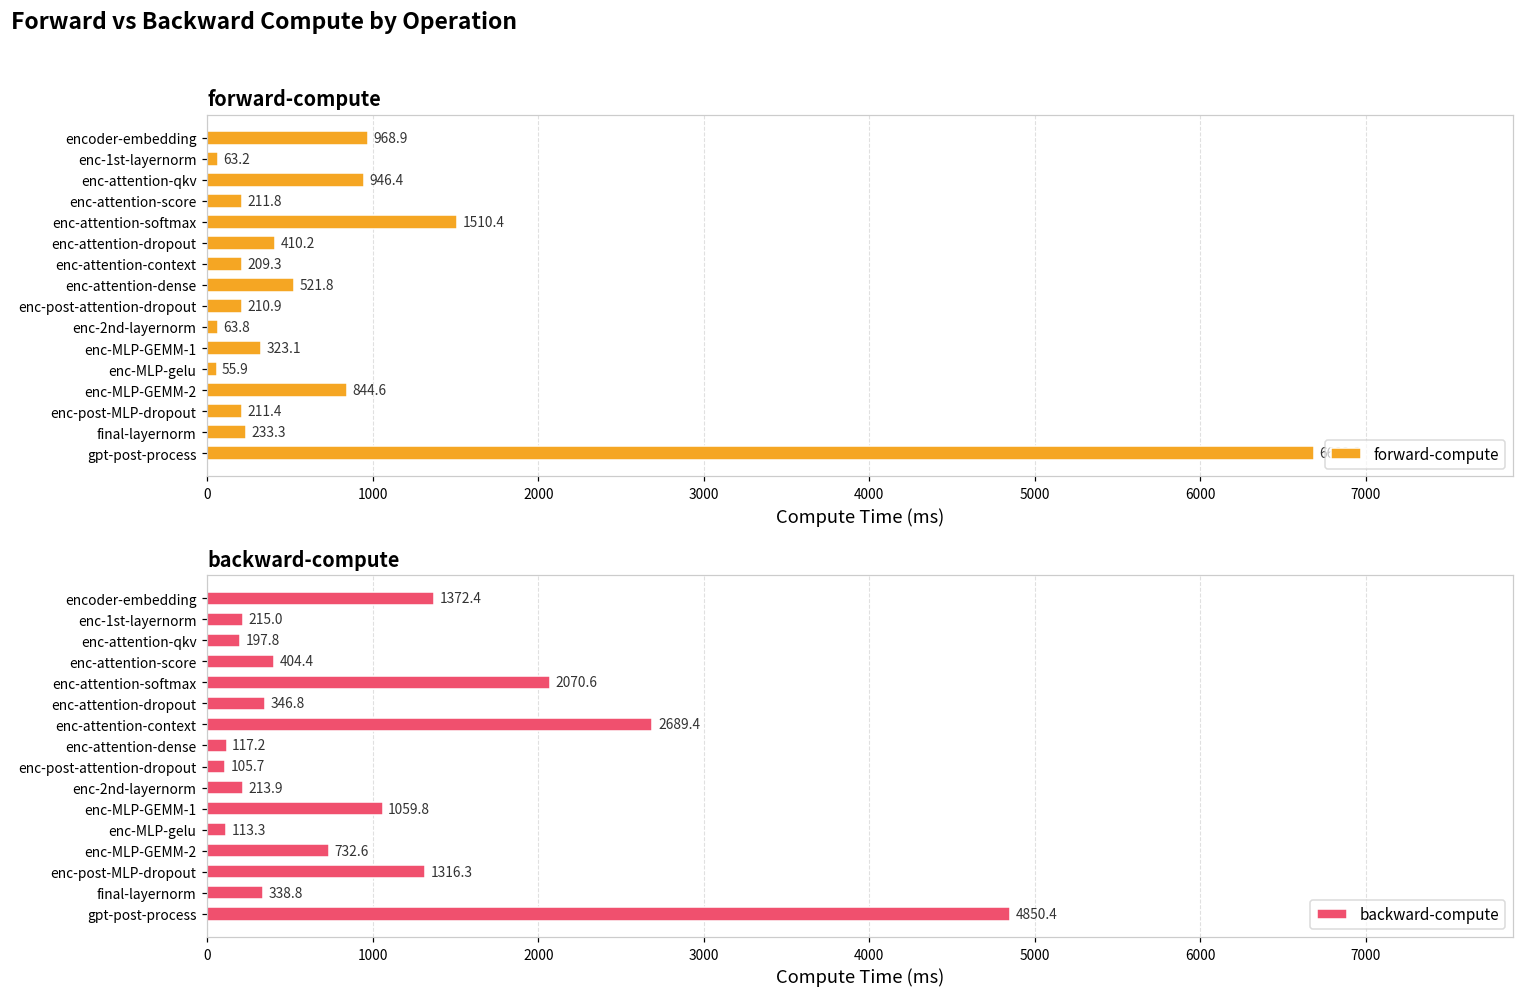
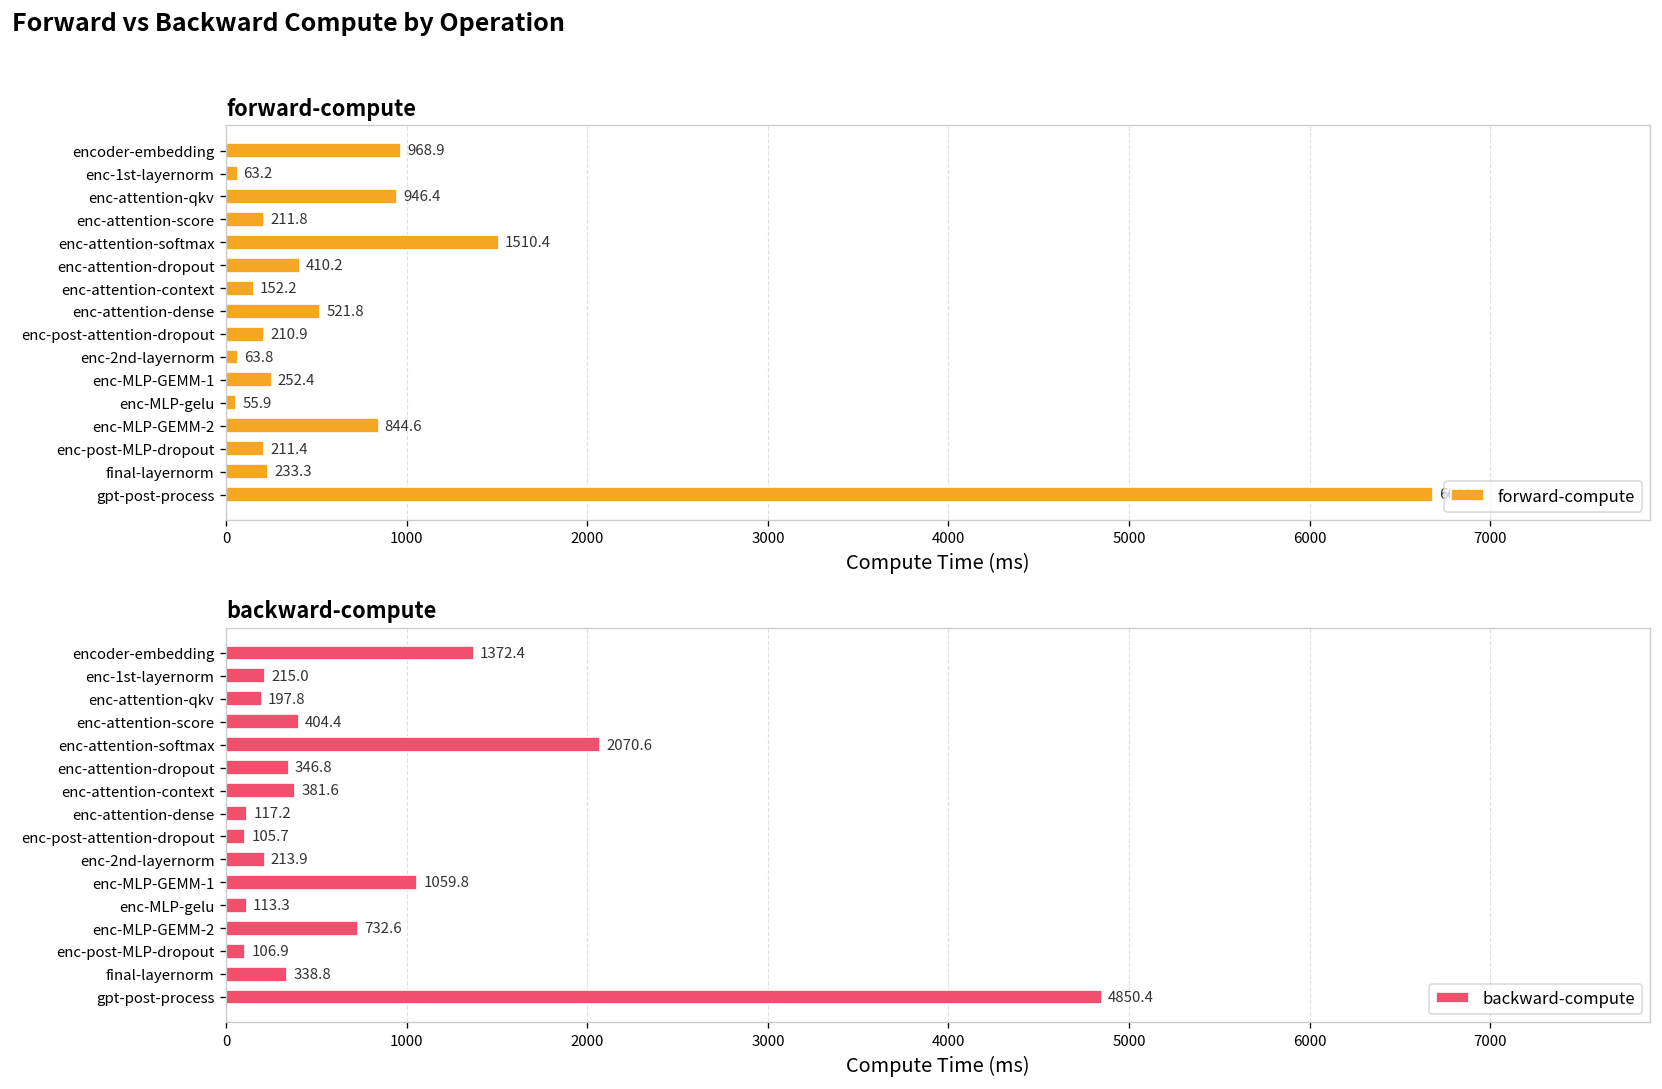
forward-compute, enc-attention-context: 209.3 -> 152.2
forward-compute, enc-MLP-GEMM-1: 323.1 -> 252.4
backward-compute, enc-attention-context: 2689.4 -> 381.6
backward-compute, enc-post-MLP-dropout: 1316.3 -> 106.9
